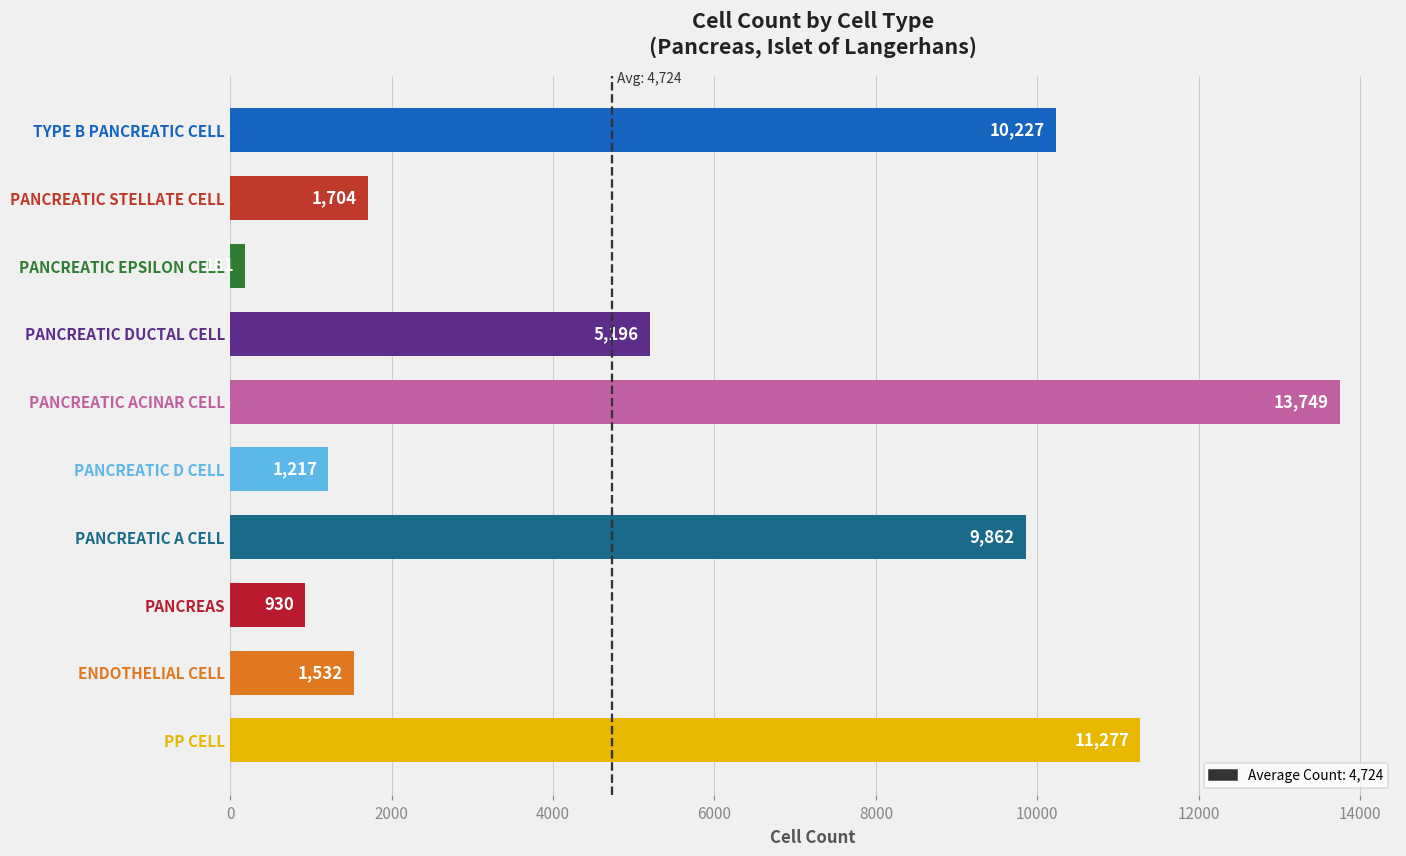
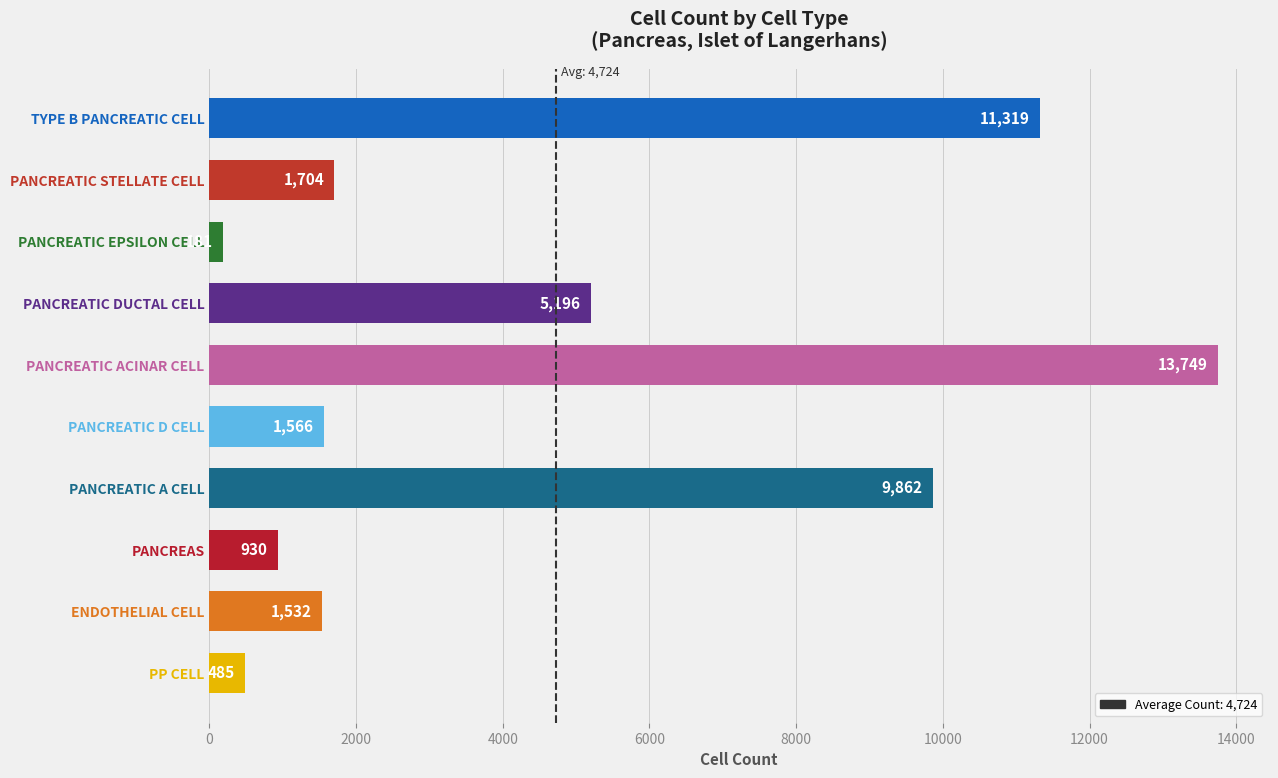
TYPE B PANCREATIC CELL: 10,227 -> 11,319
PANCREATIC D CELL: 1,217 -> 1,566
PP CELL: 11,277 -> 485
